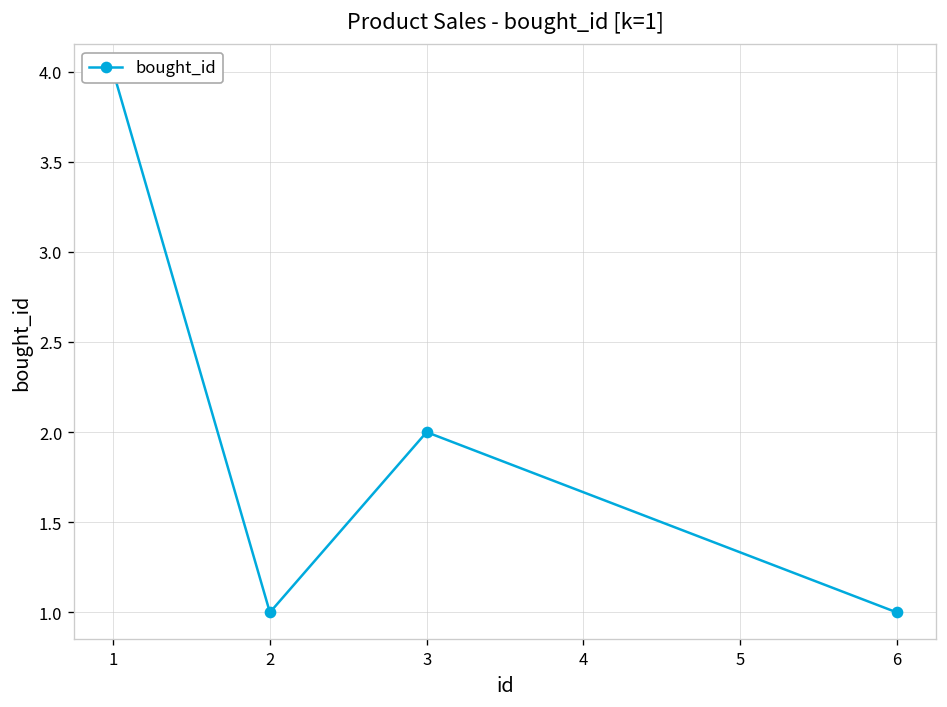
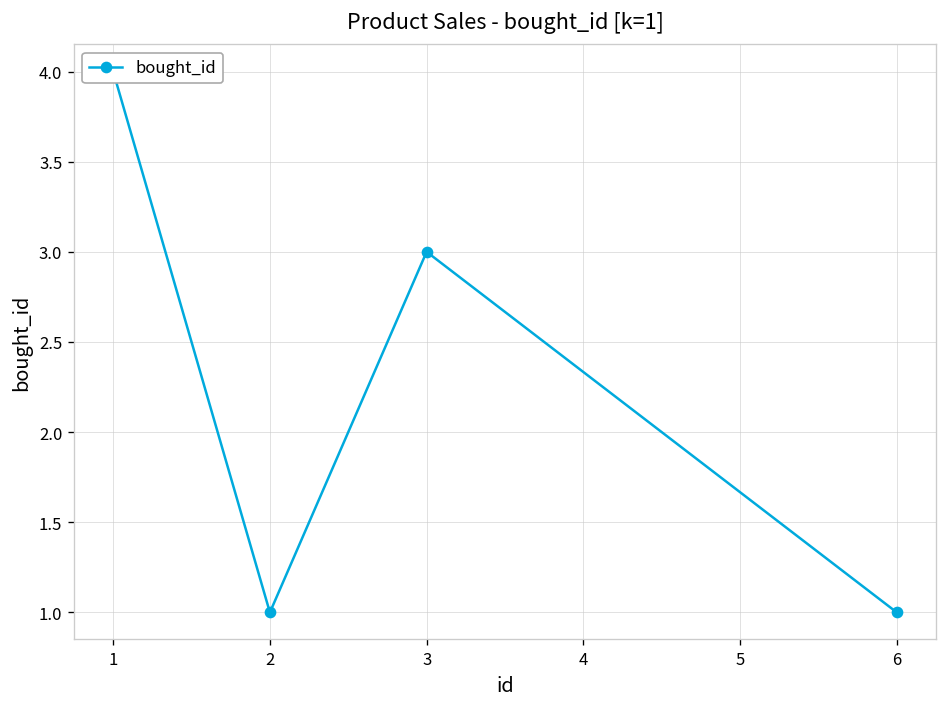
3: 2 -> 3
